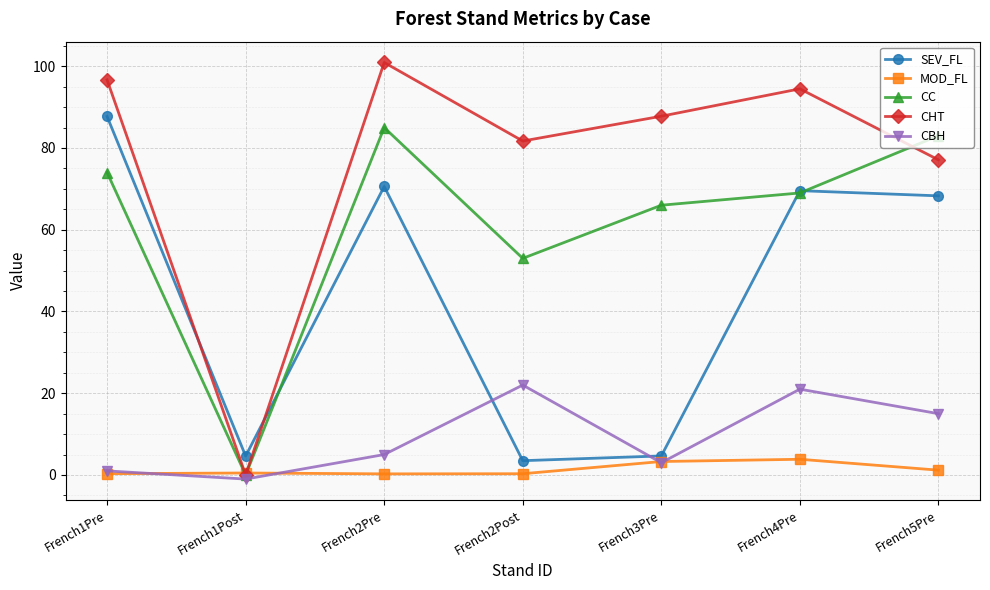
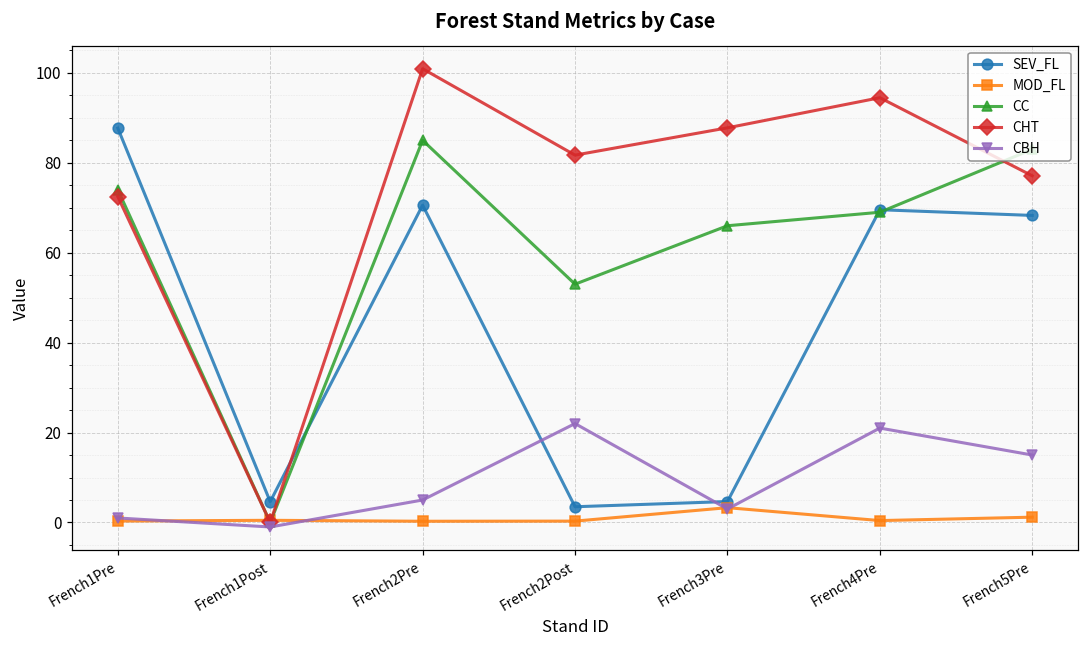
CHT, French1Pre: 97 -> 72
MOD_FL, French4Pre: 4 -> 0
